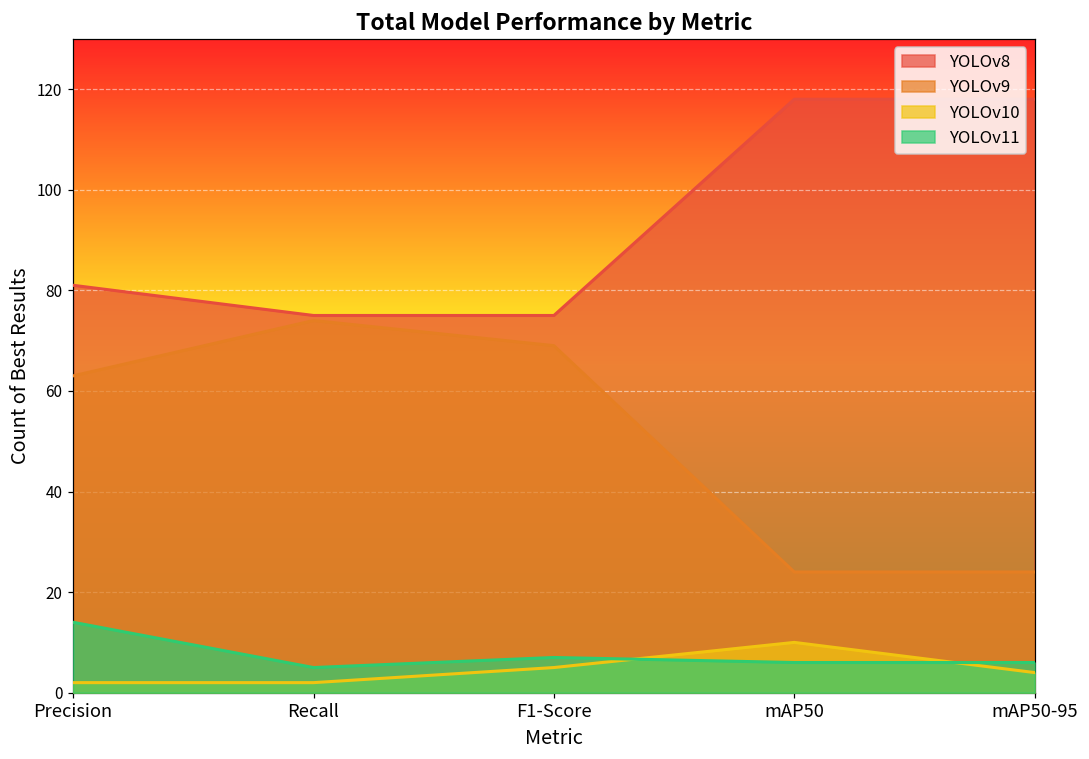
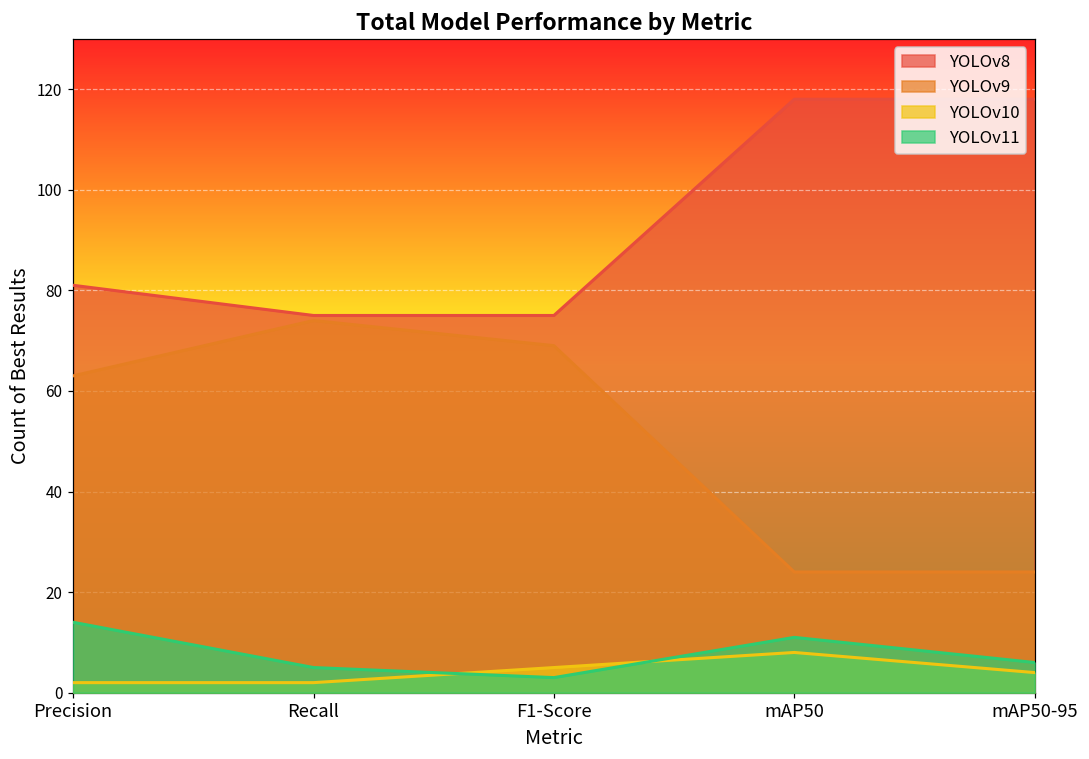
YOLOv11, F1-Score: 7 -> 3
YOLOv10, mAP50: 10 -> 8
YOLOv11, mAP50: 6 -> 11
